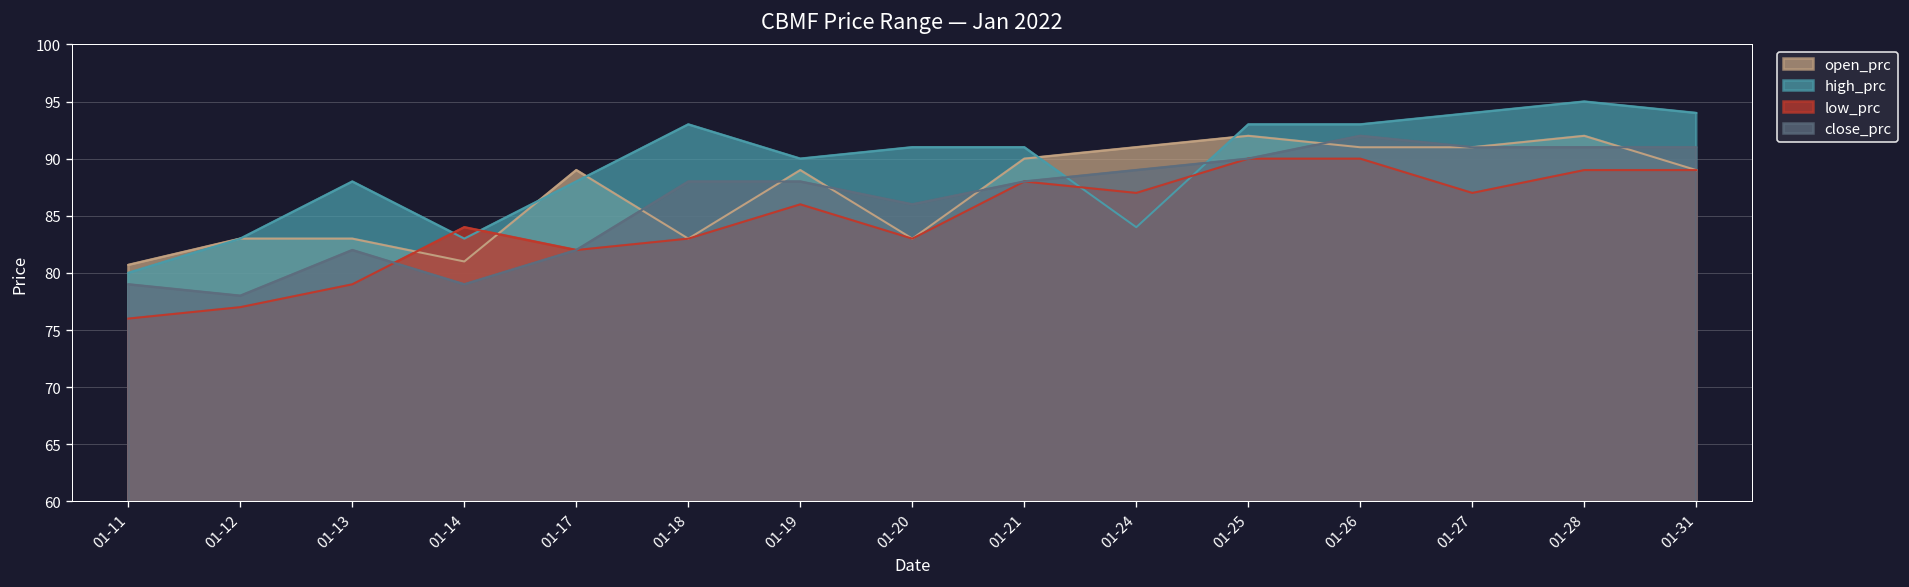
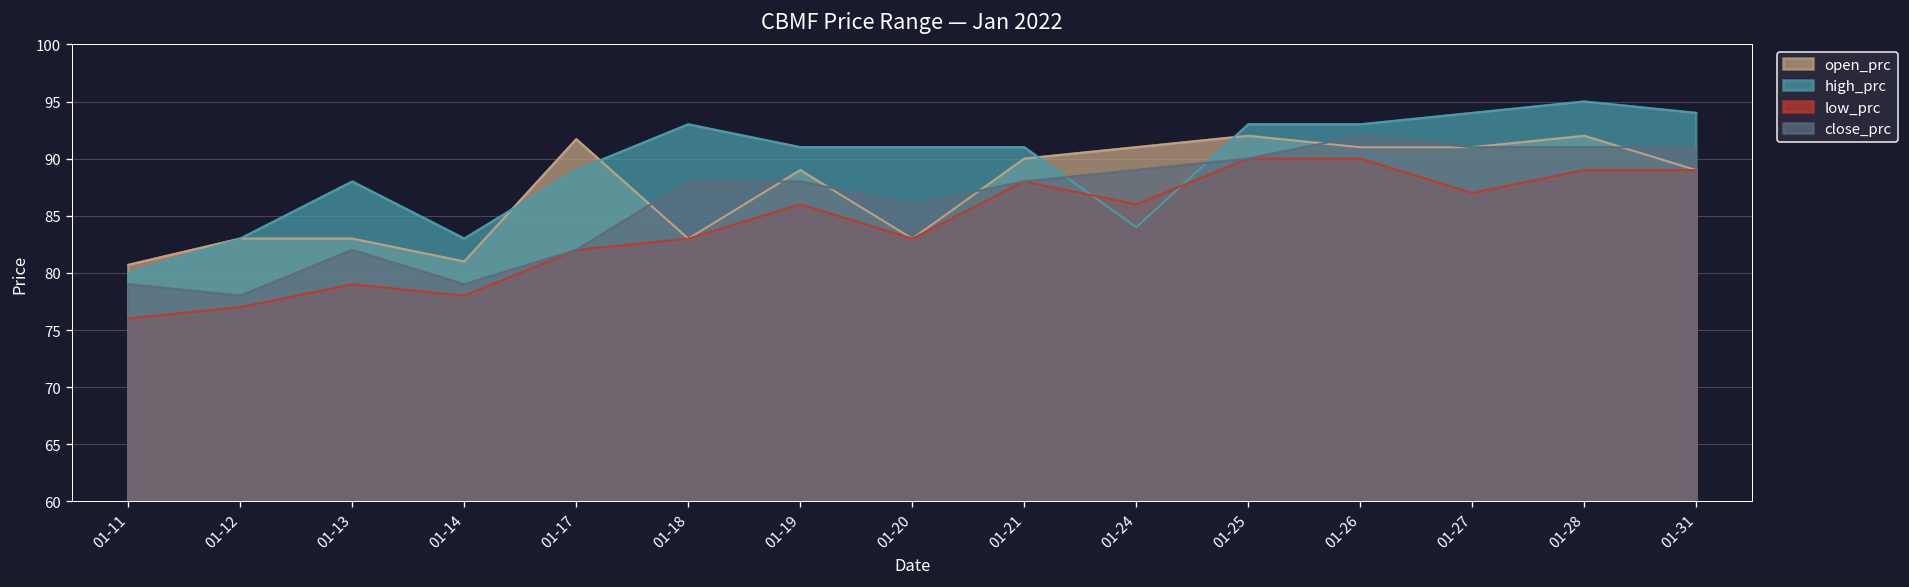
low_prc, 01-14: 84 -> 78
open_prc, 01-17: 89 -> 92
high_prc, 01-17: 88 -> 89
high_prc, 01-19: 90 -> 91
low_prc, 01-24: 87 -> 86
